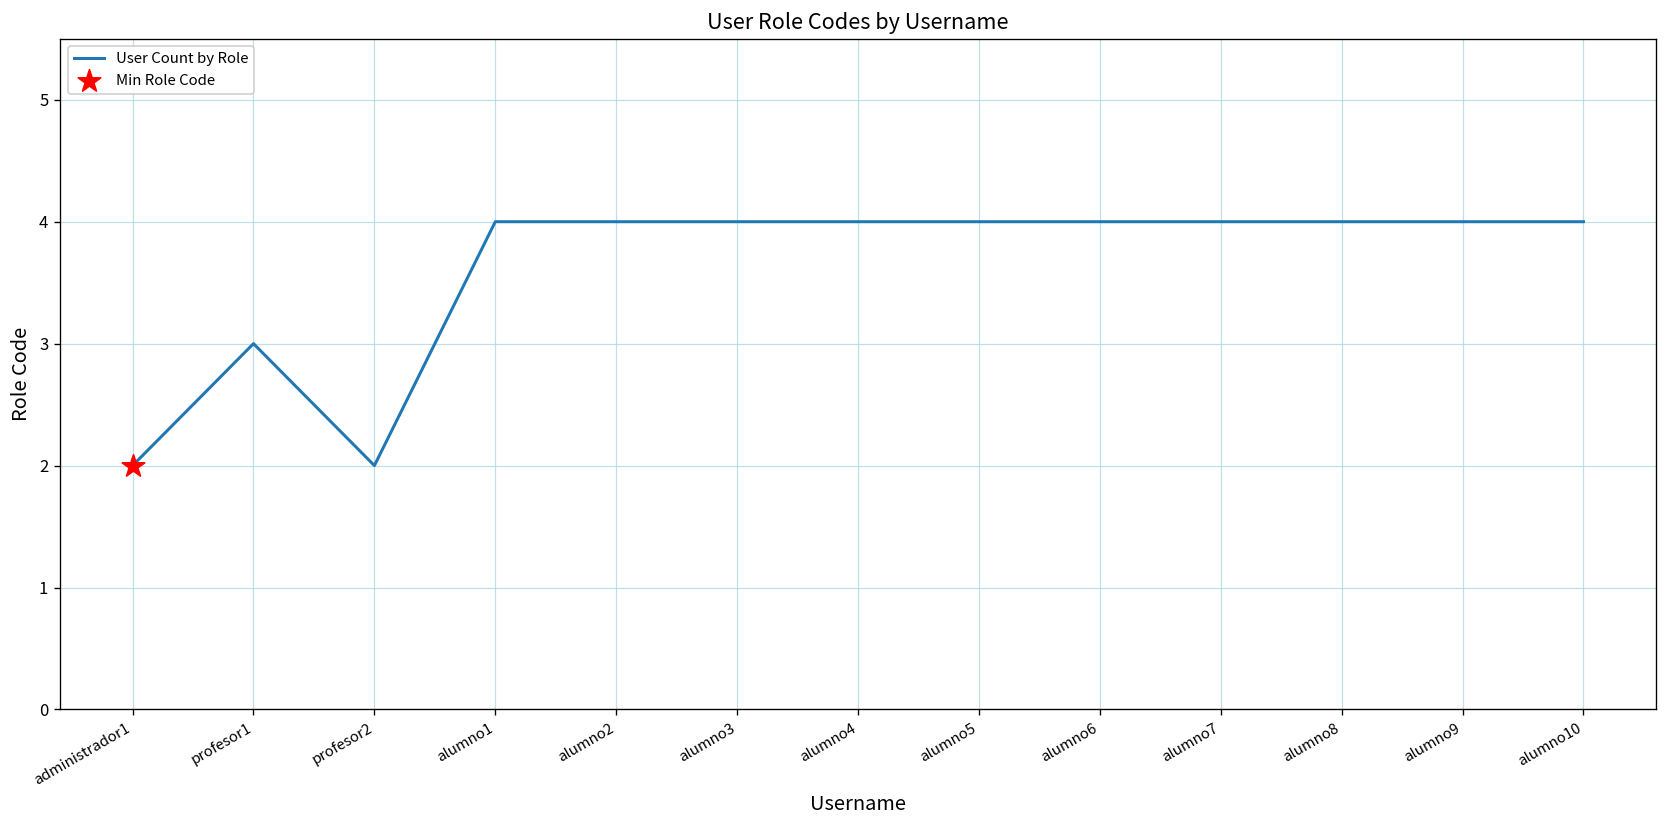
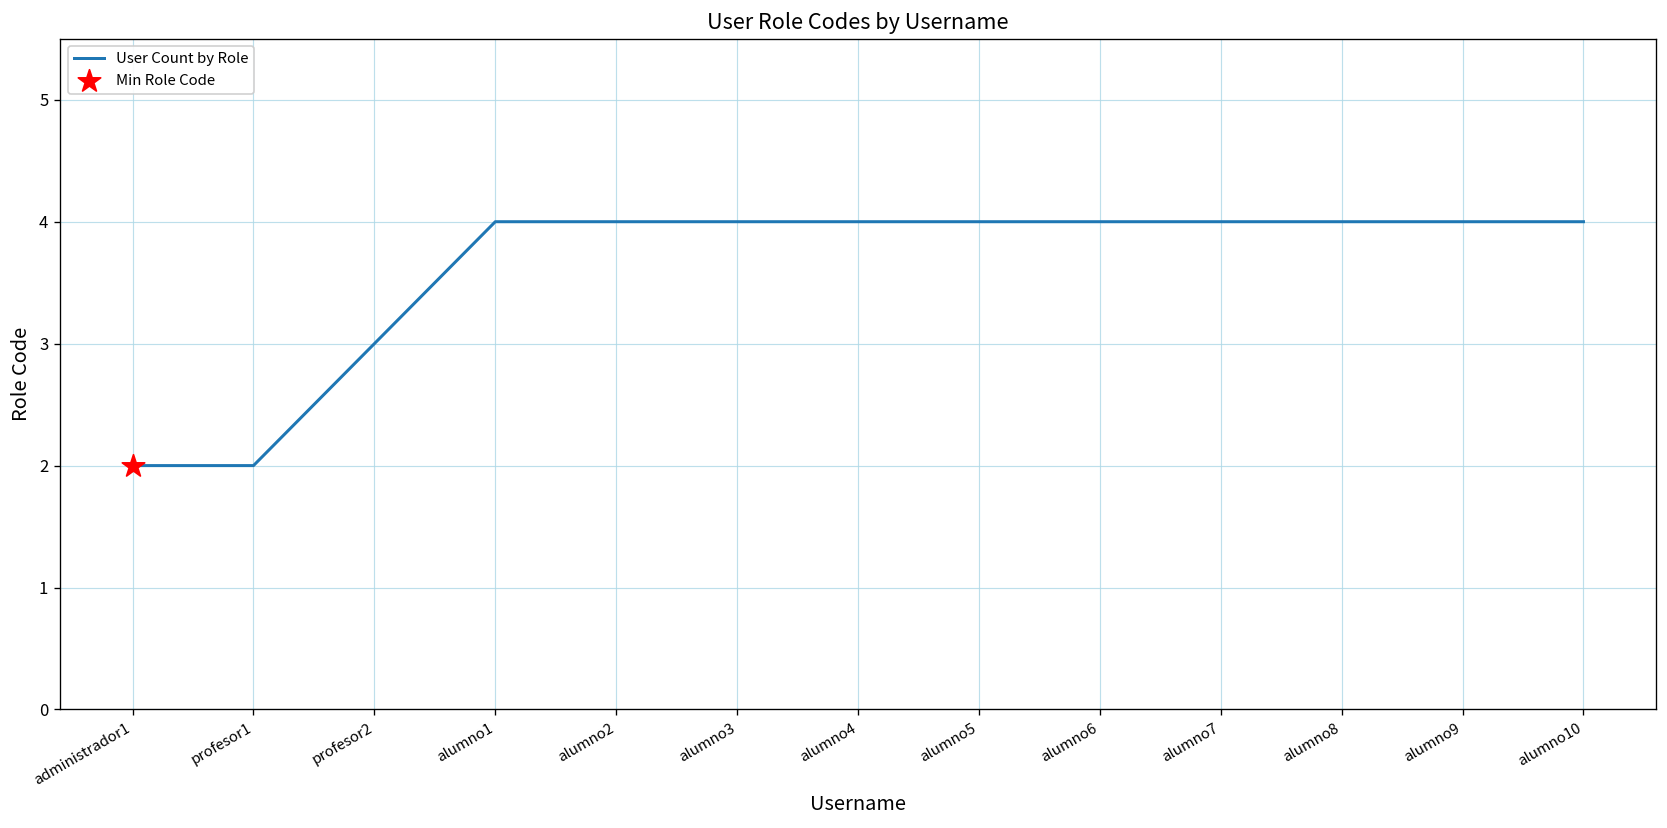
User Count by Role, profesor1: 3 -> 2
User Count by Role, profesor2: 2 -> 3
